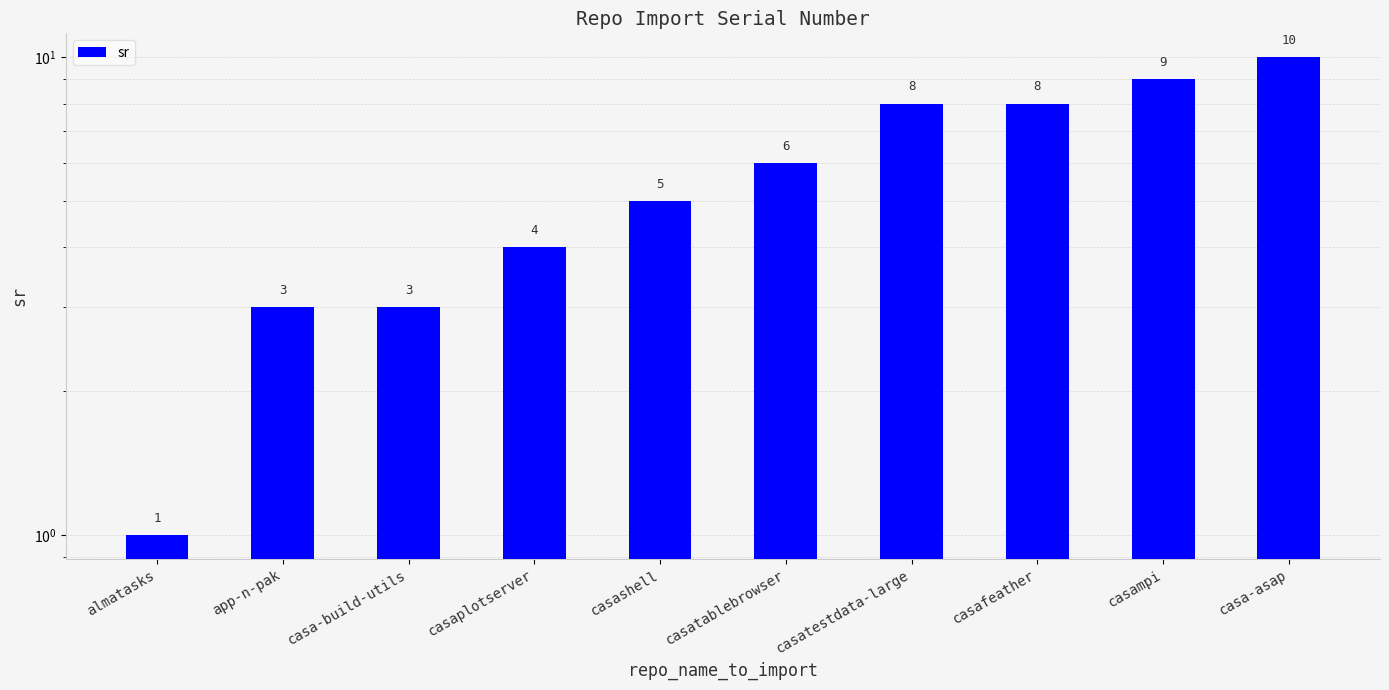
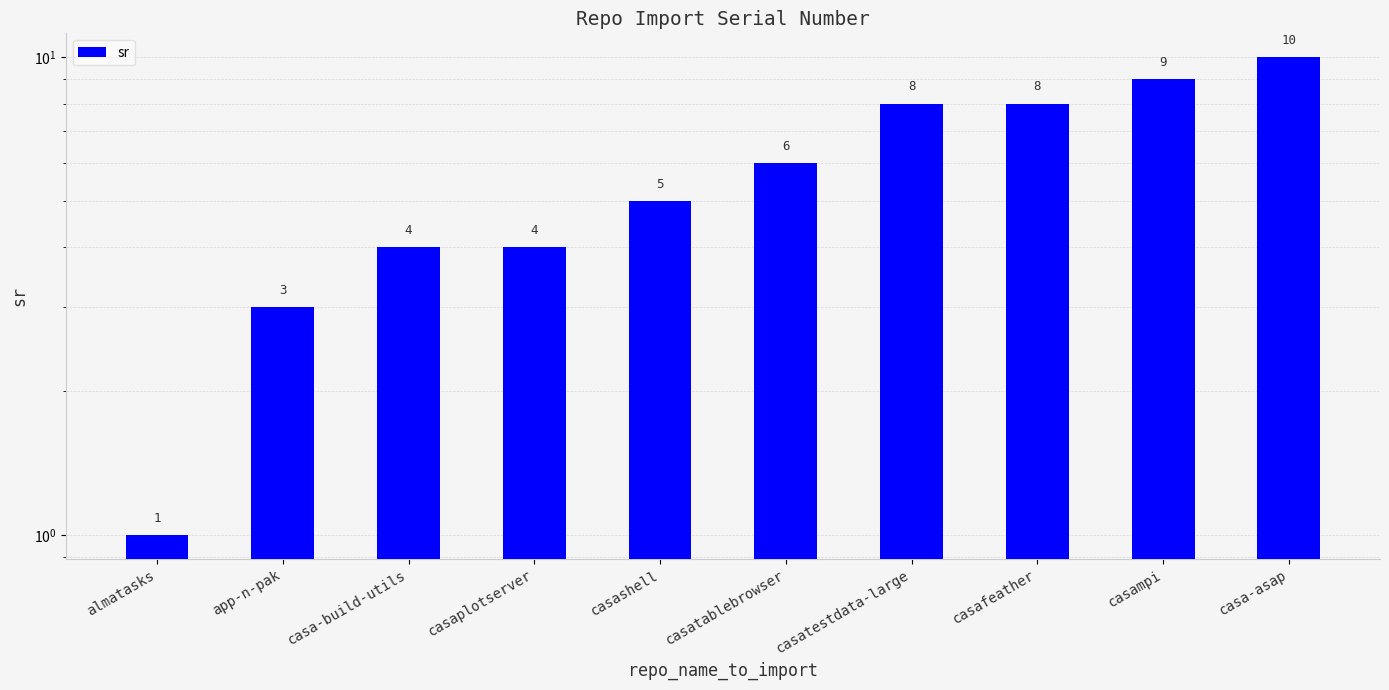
casa-build-utils: 3 -> 4
